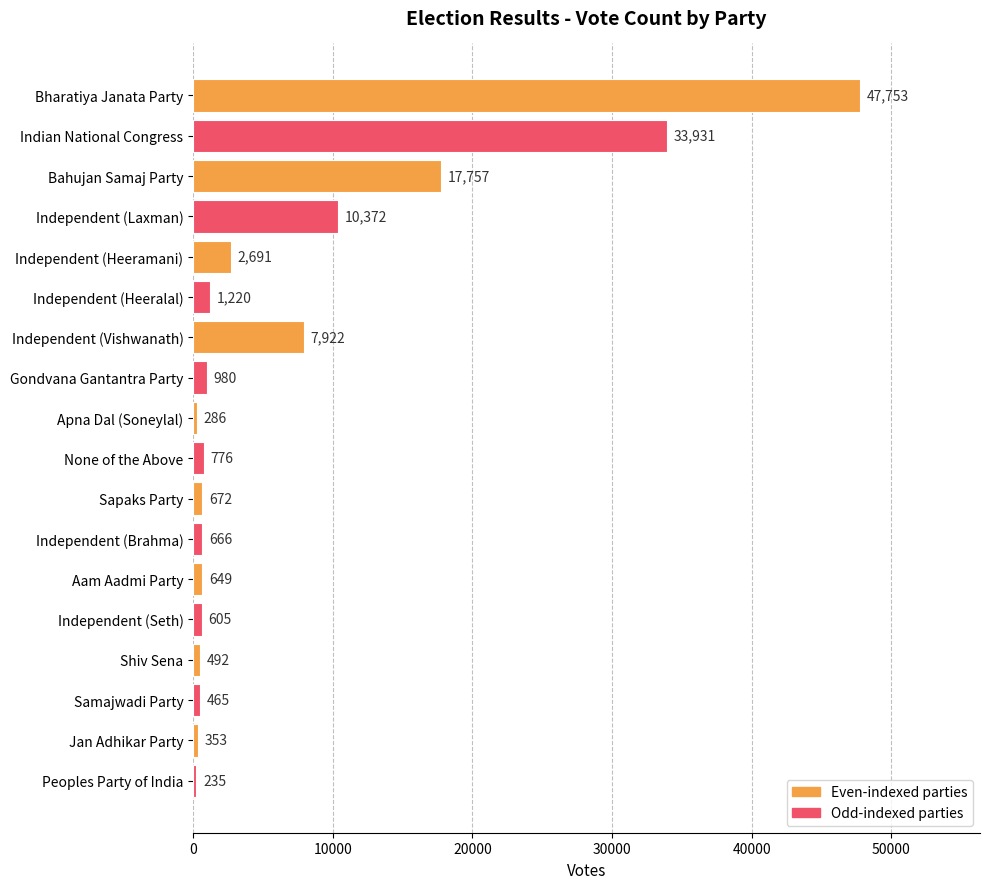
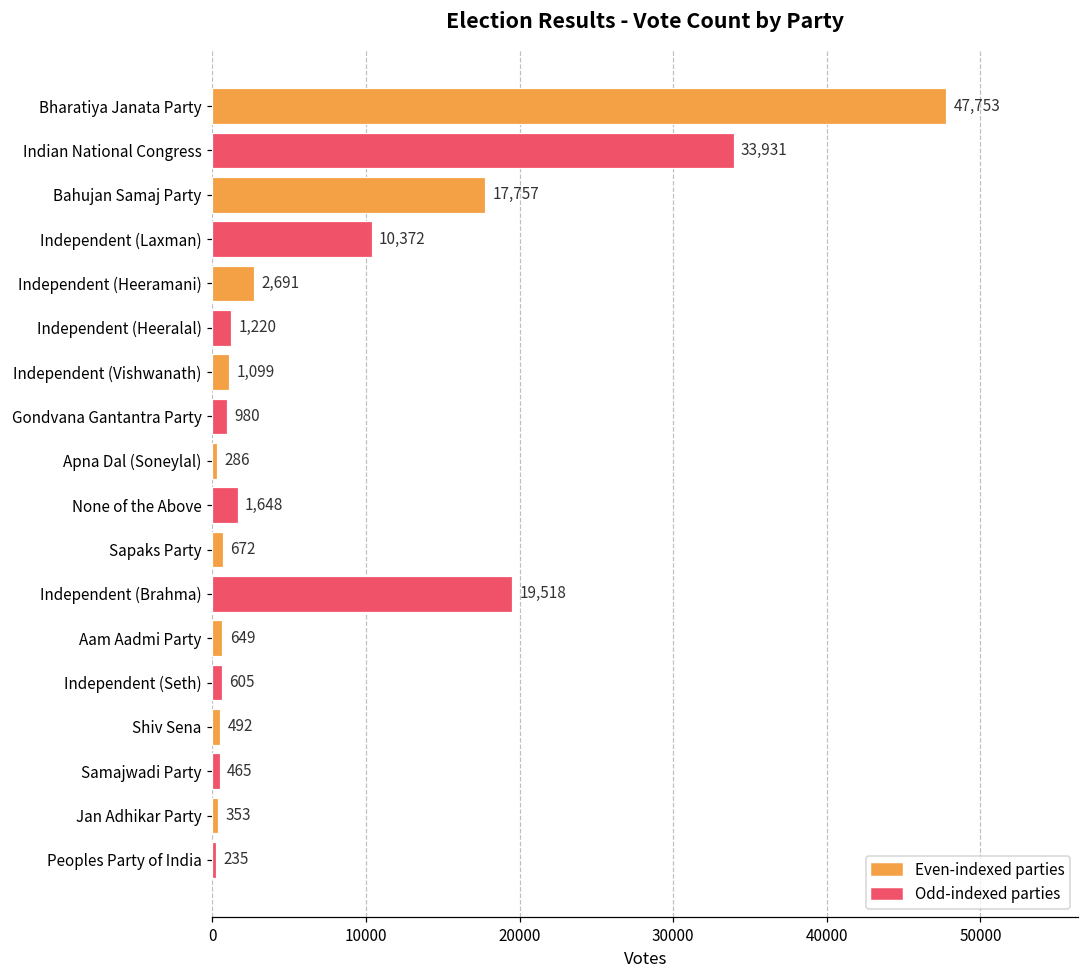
Independent (Vishwanath): 7,922 -> 1,099
None of the Above: 776 -> 1,648
Independent (Brahma): 666 -> 19,518
